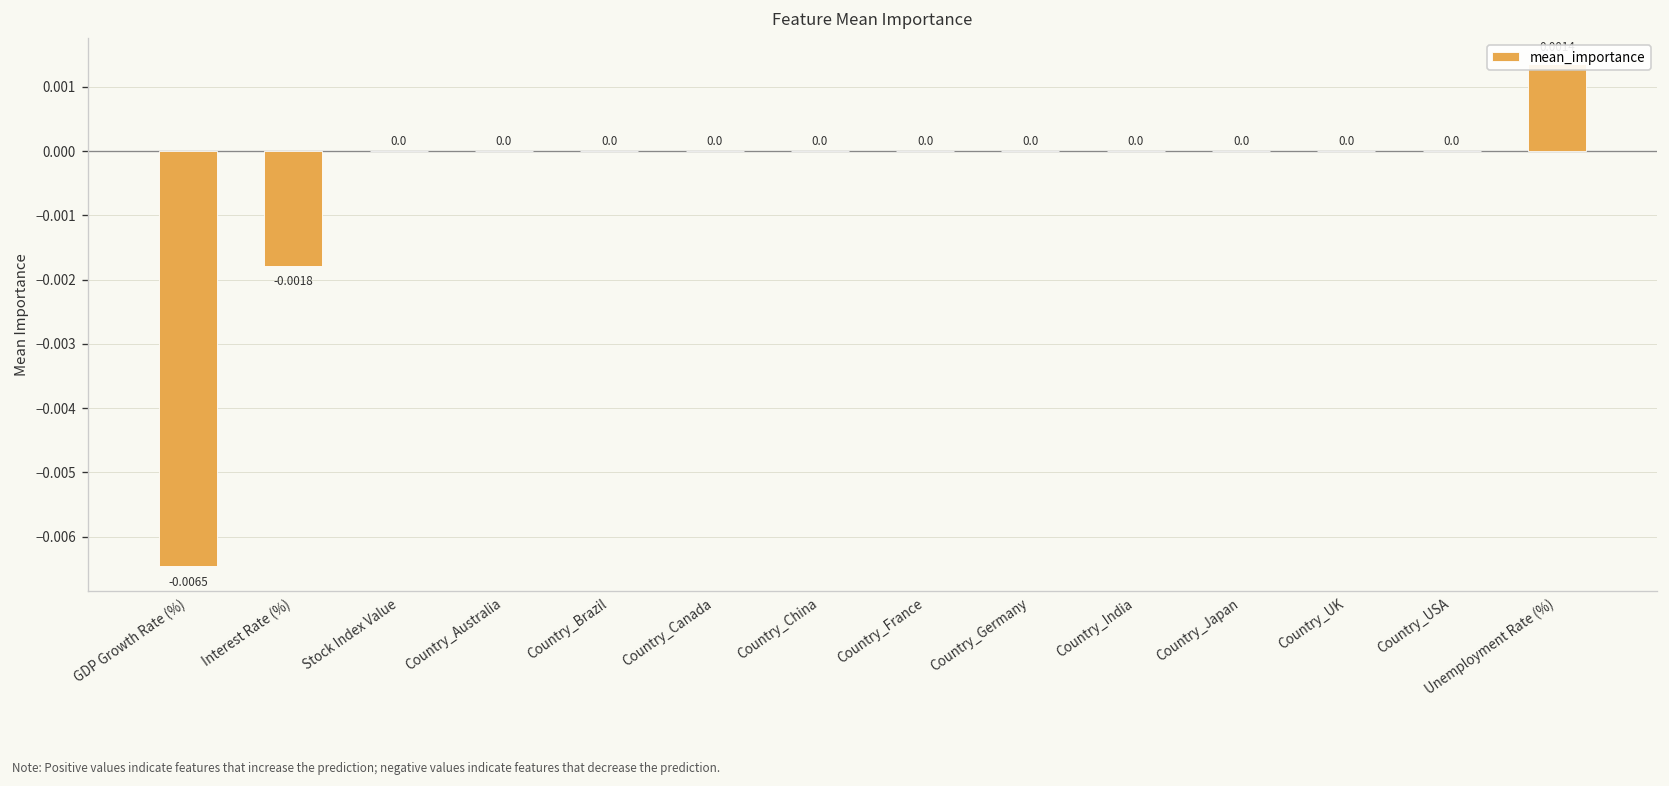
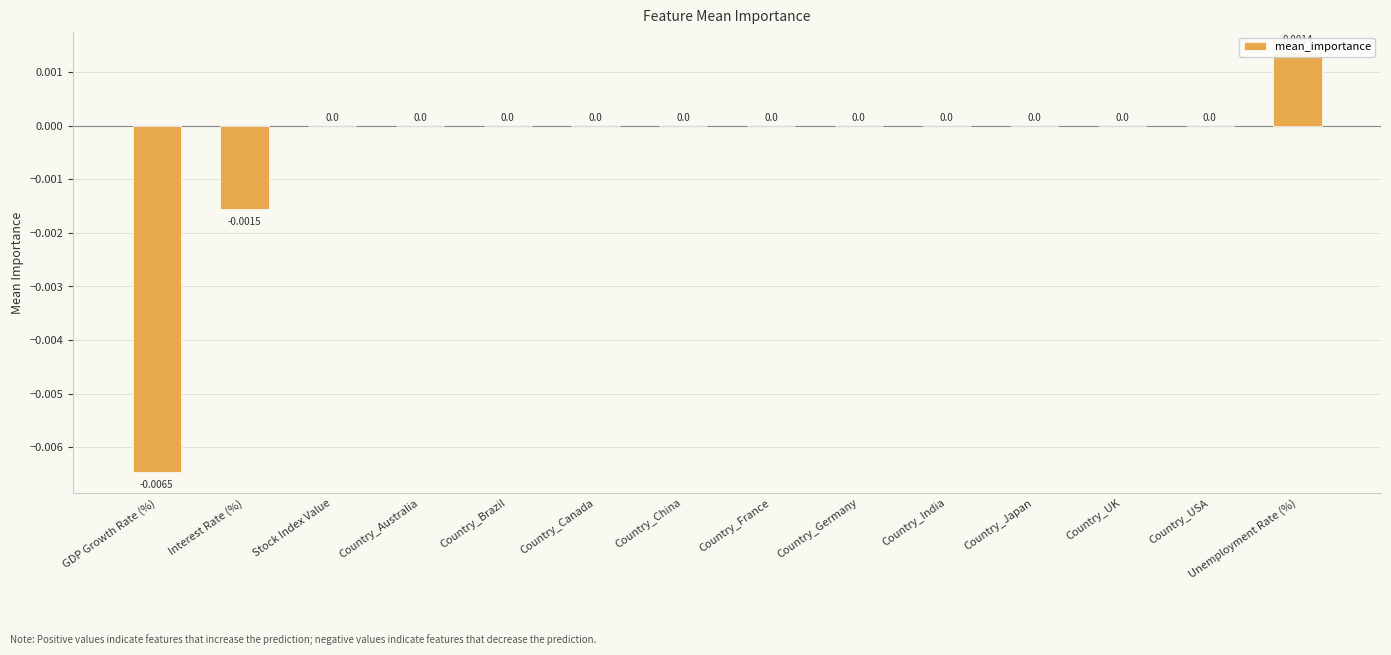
Interest Rate (%): -0.0018 -> -0.0015
